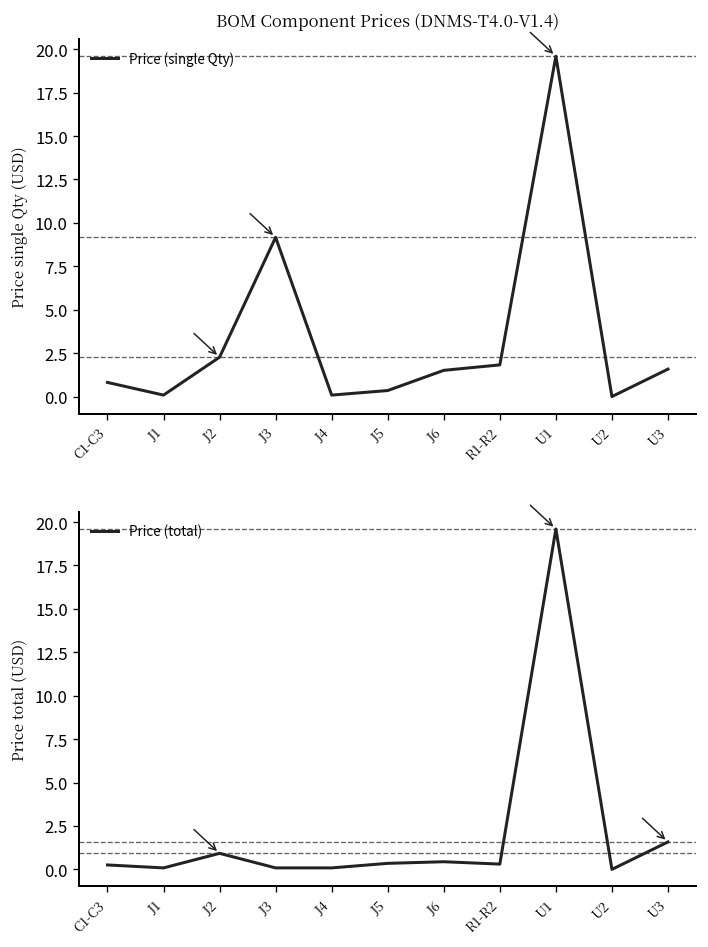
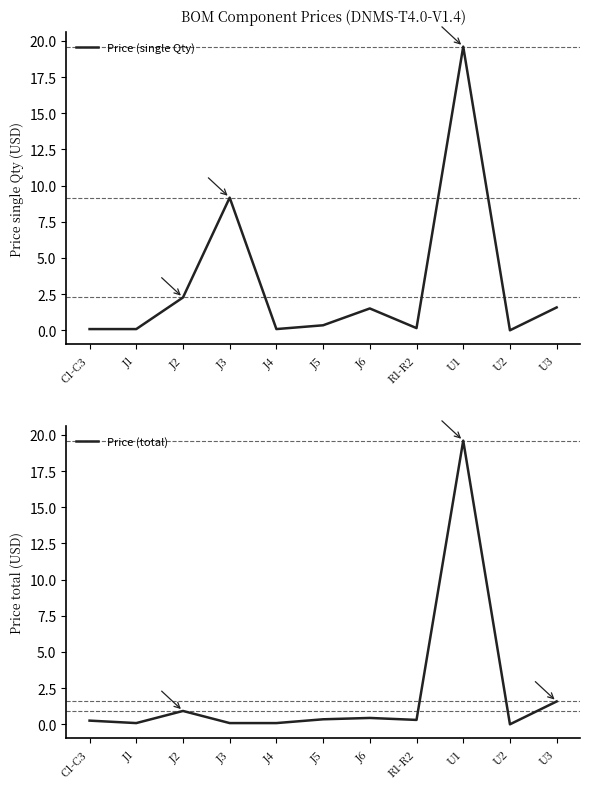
BOM Component Prices (DNMS-T4.0-V1.4), C1-C3: 0.8 -> 0.1
BOM Component Prices (DNMS-T4.0-V1.4), R1-R2: 1.8 -> 0.2
